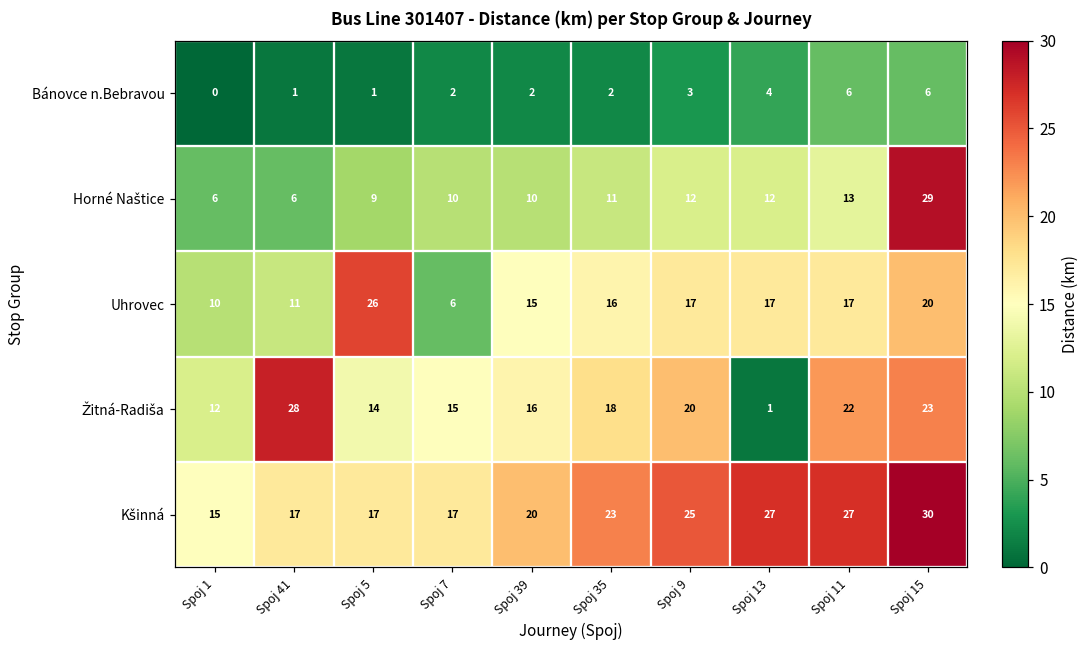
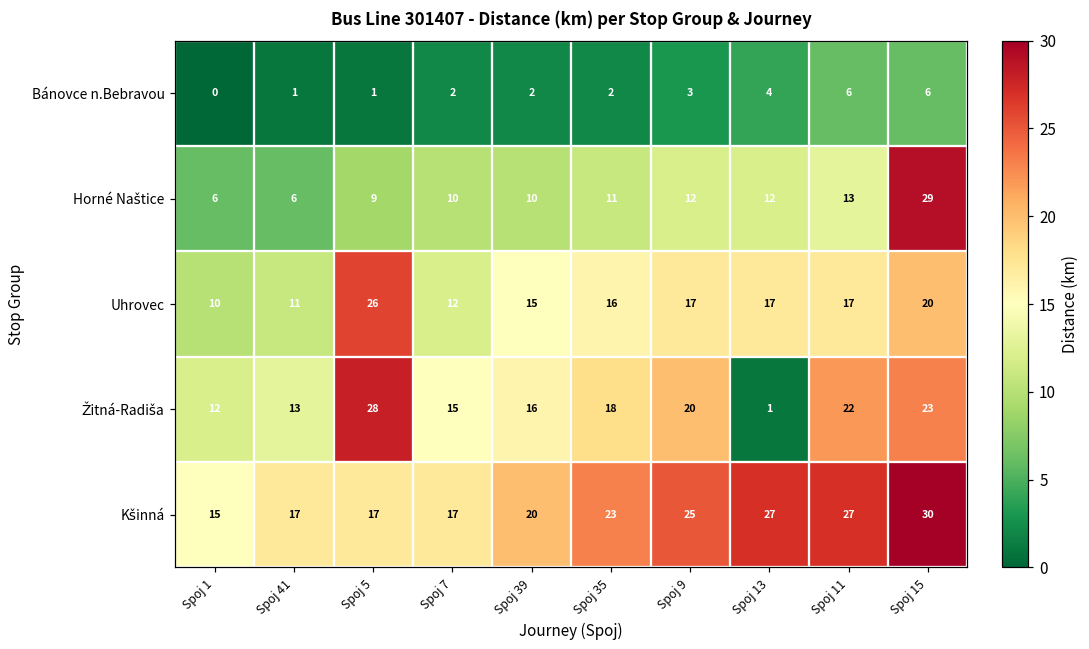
Uhrovec, Spoj 7: 6 -> 12
Žitná-Radiša, Spoj 41: 28 -> 13
Žitná-Radiša, Spoj 5: 14 -> 28
